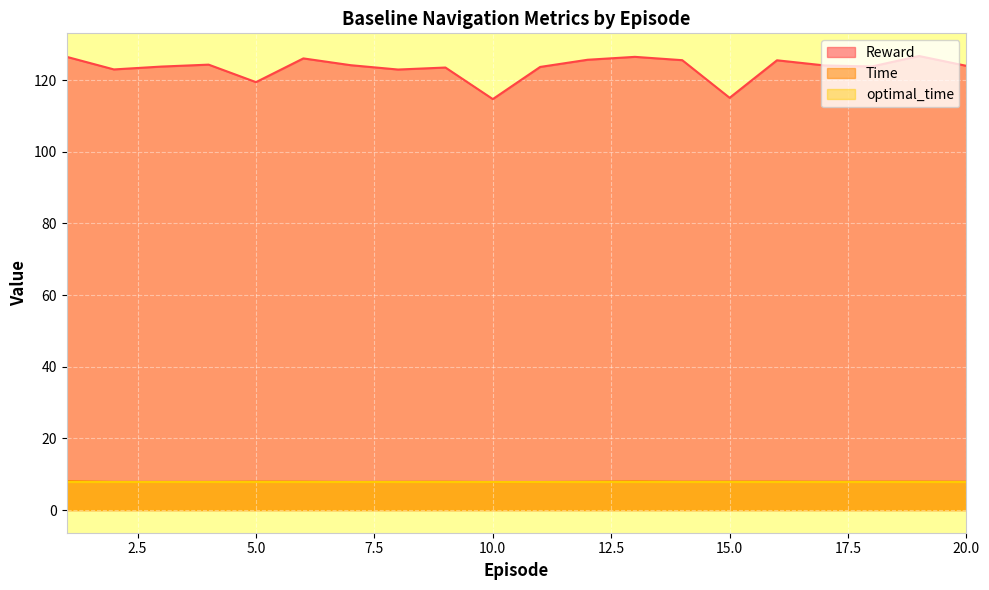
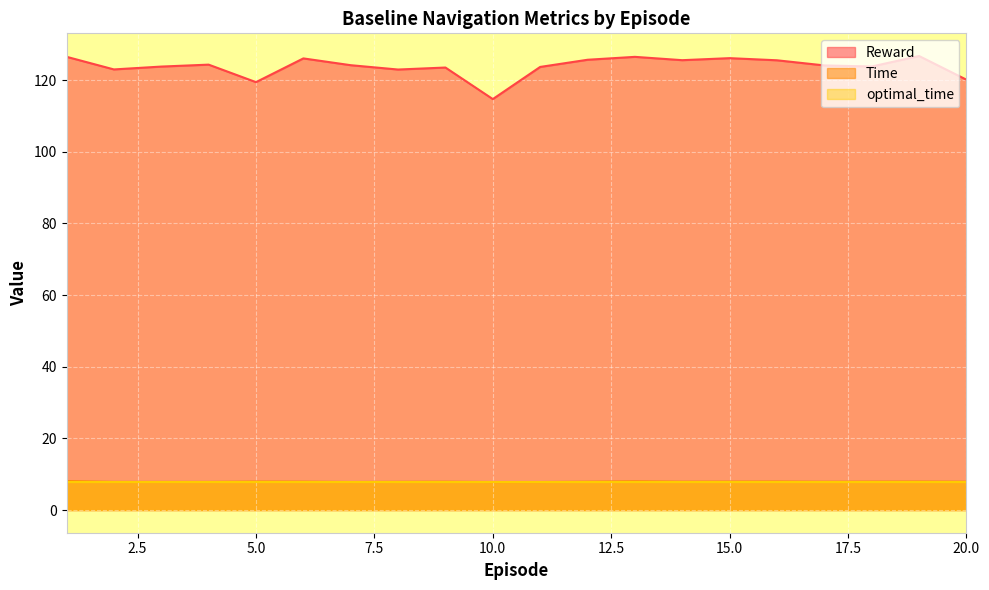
Reward, 15.0: 115 -> 126
Reward, 20.0: 124 -> 120
